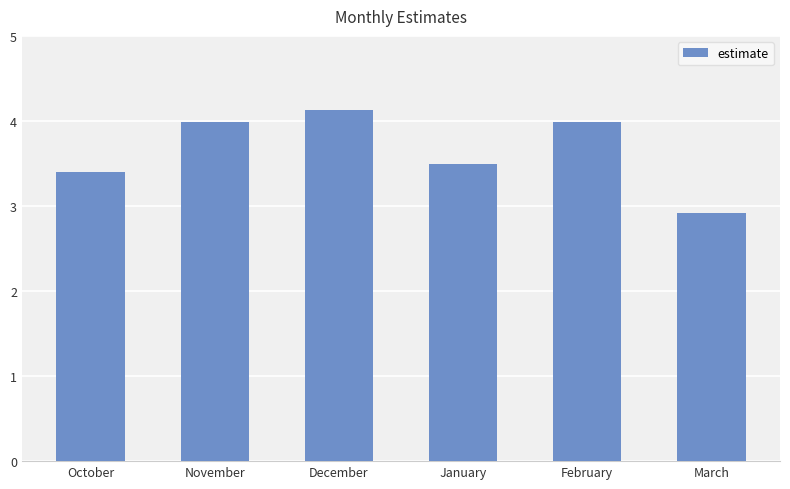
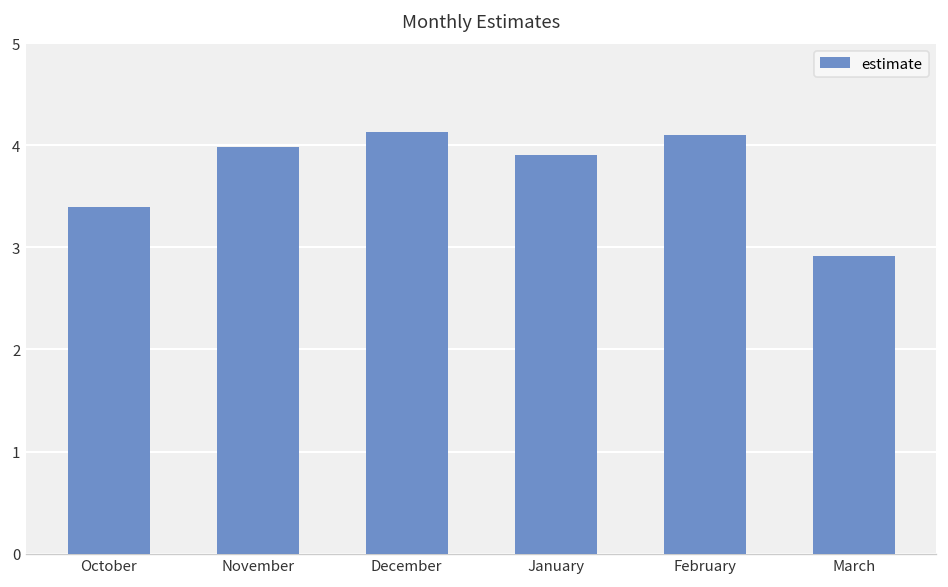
January: 3.5 -> 3.9
February: 4.0 -> 4.1
